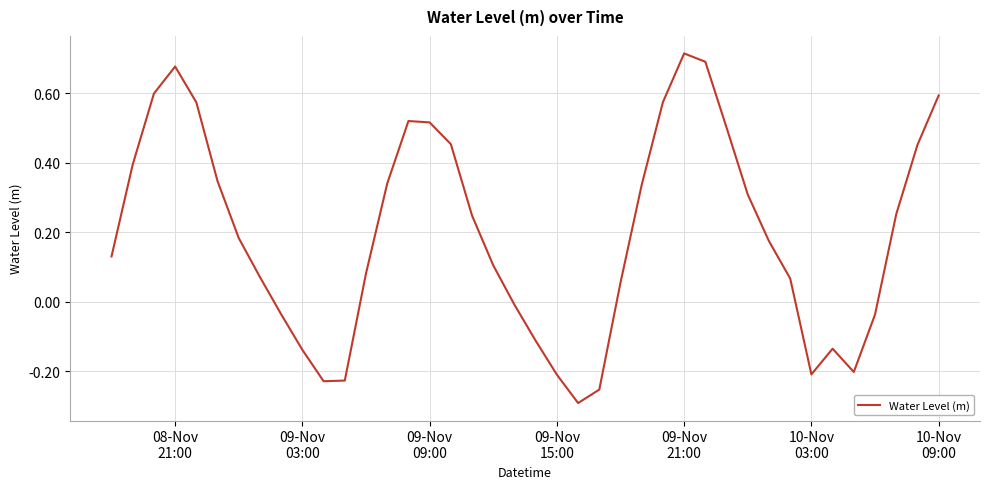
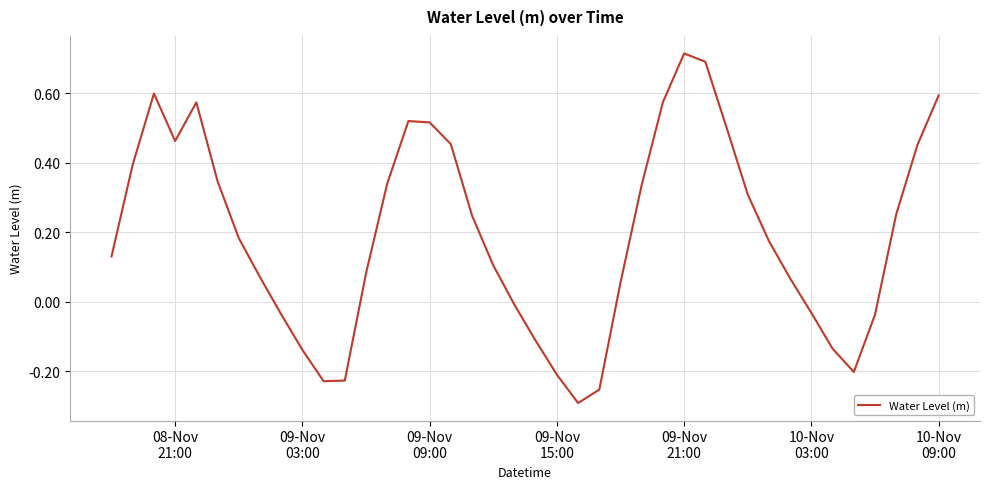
08-Nov 21:00: 0.68 -> 0.46
10-Nov 03:00: -0.21 -> -0.03
